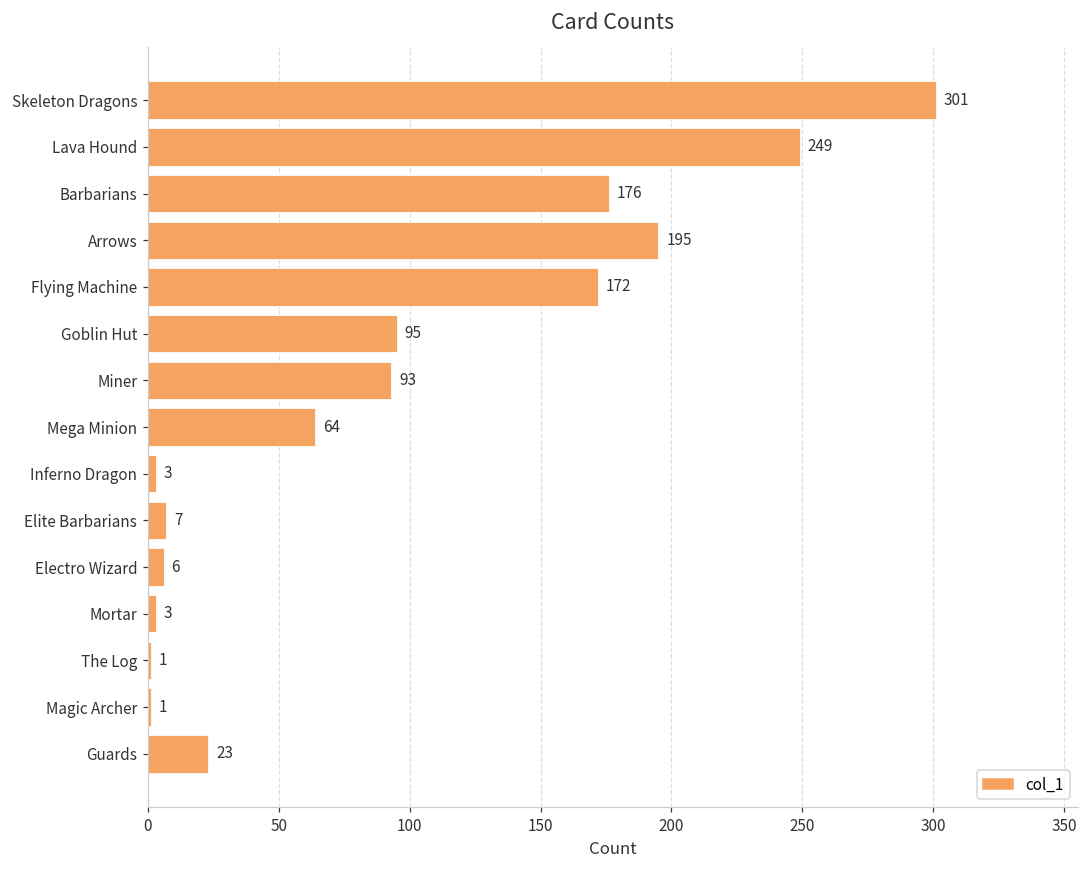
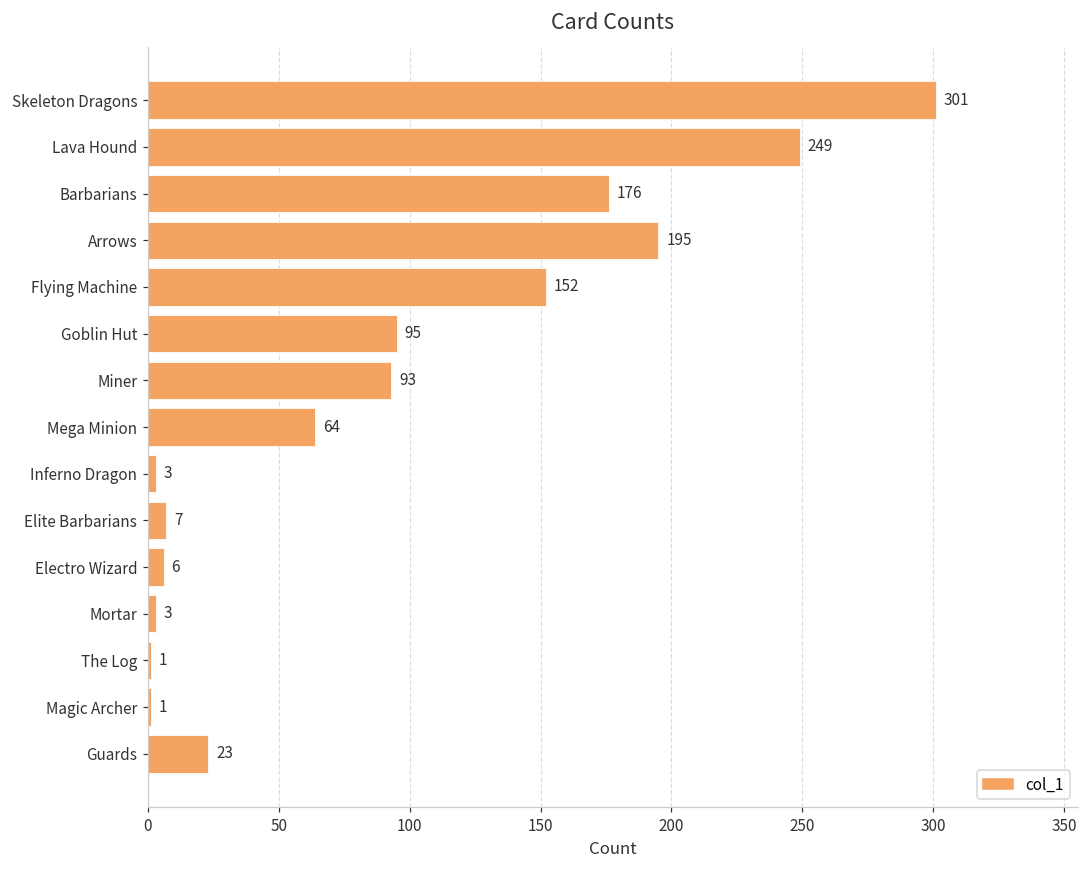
Flying Machine: 172 -> 152
